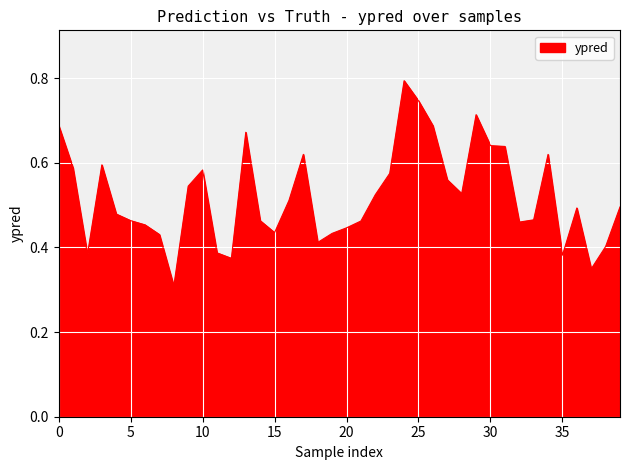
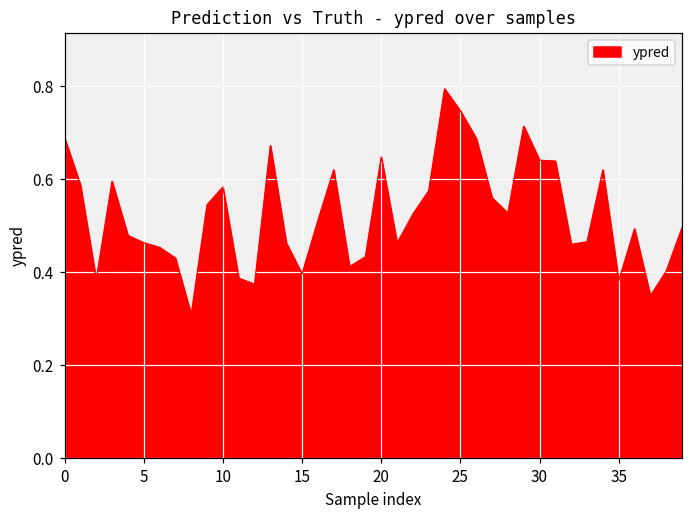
15: 0.44 -> 0.40
20: 0.45 -> 0.65
